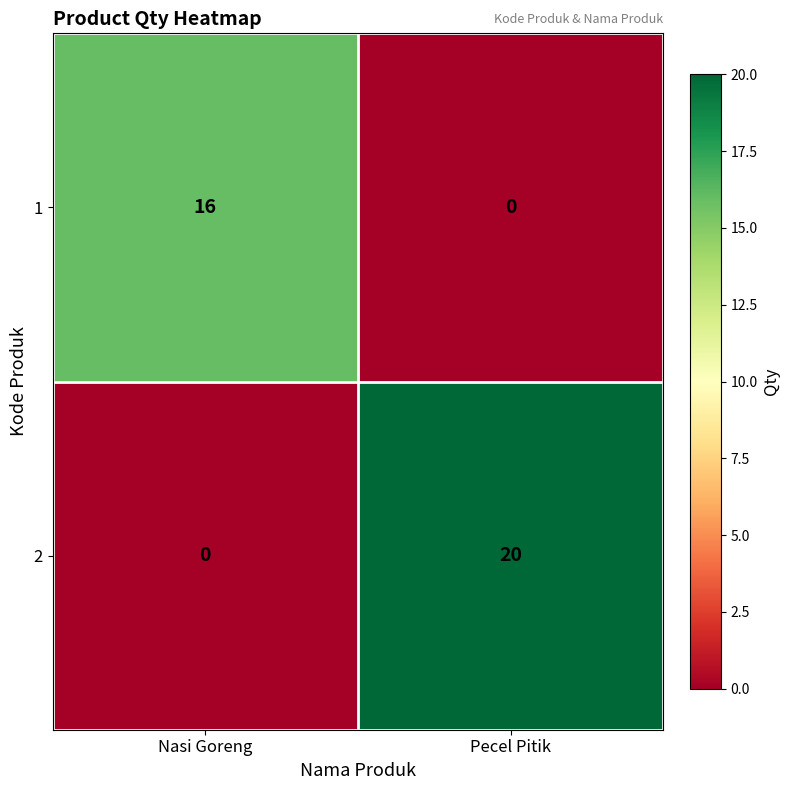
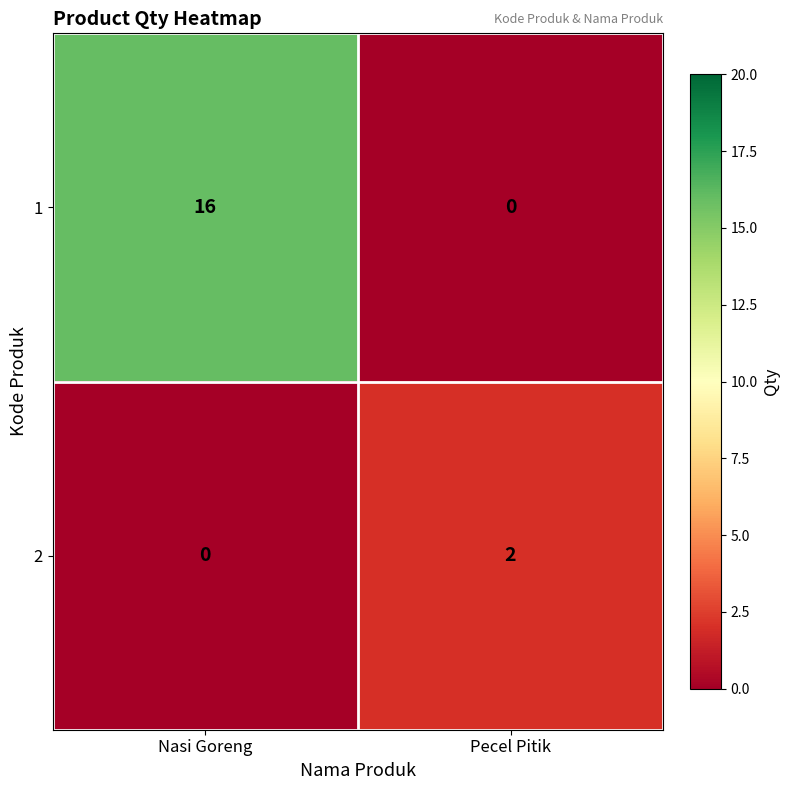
2, Pecel Pitik: 20 -> 2
